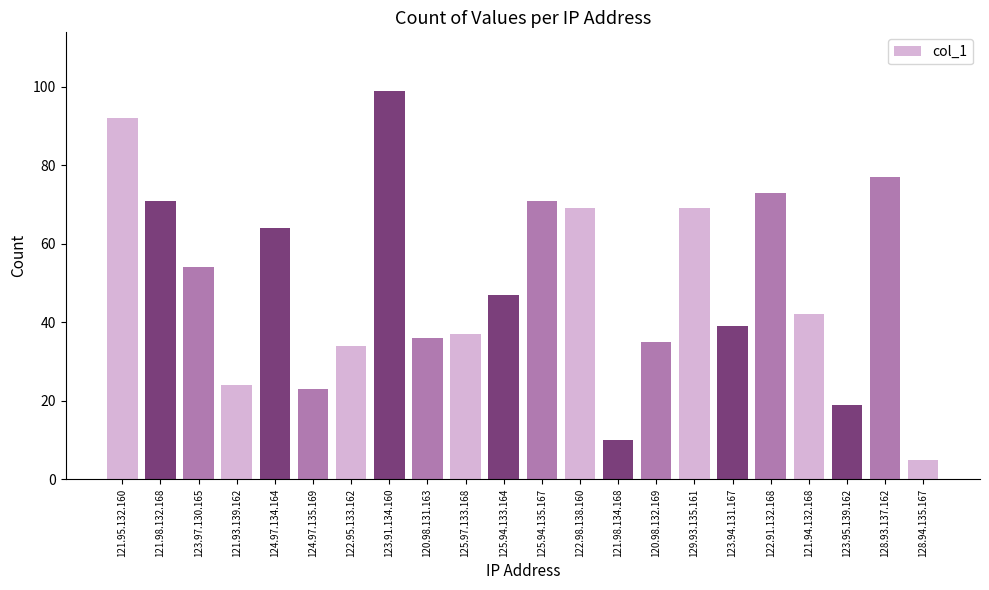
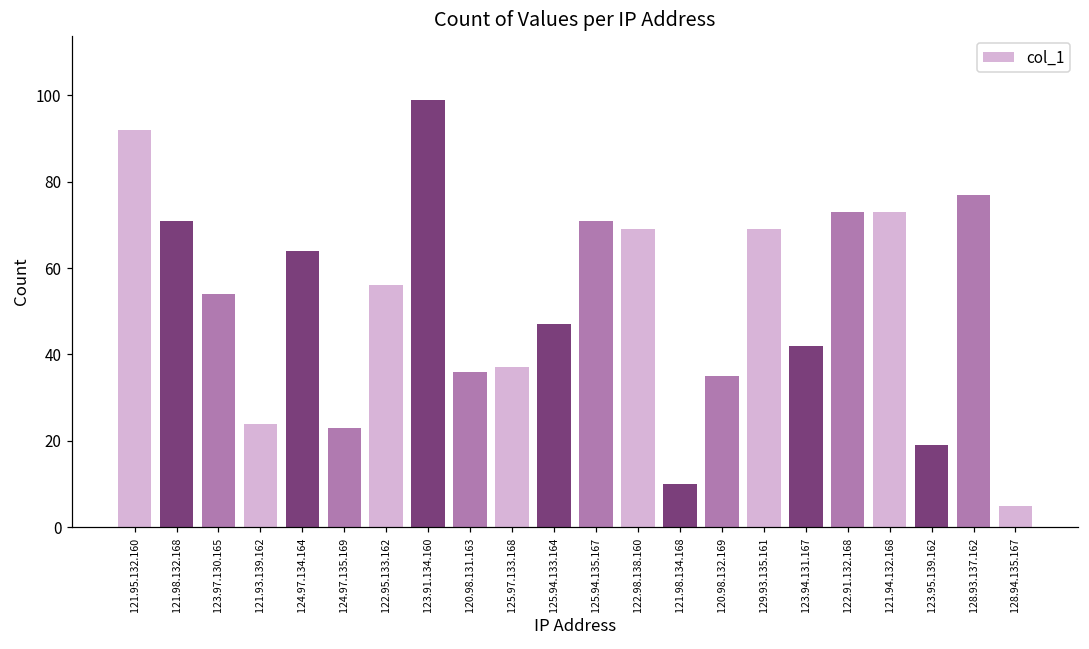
122.95.133.162: 34 -> 56
123.94.131.167: 39 -> 42
121.94.132.168: 42 -> 73
